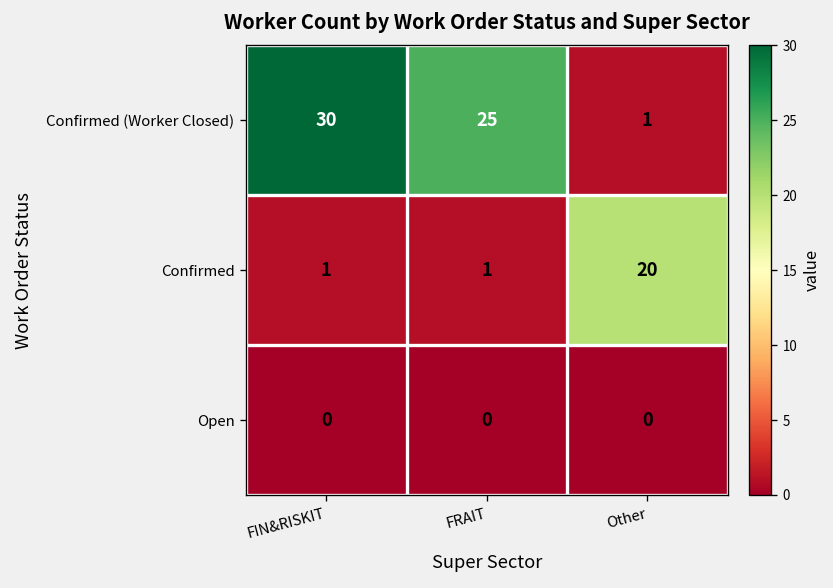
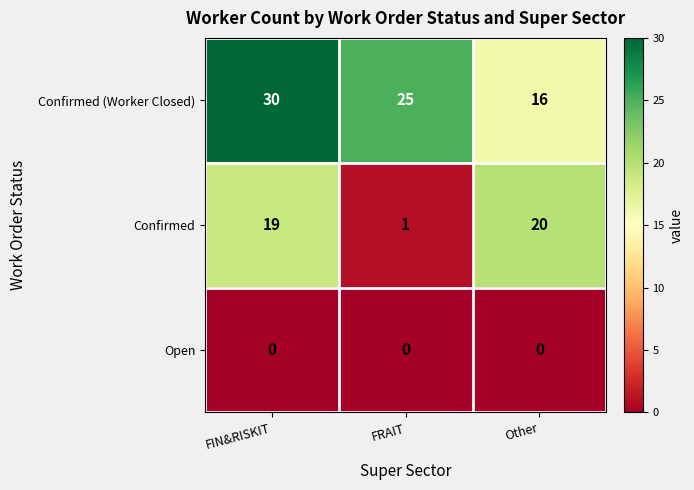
Confirmed (Worker Closed), Other: 1 -> 16
Confirmed, FIN&RISKIT: 1 -> 19
